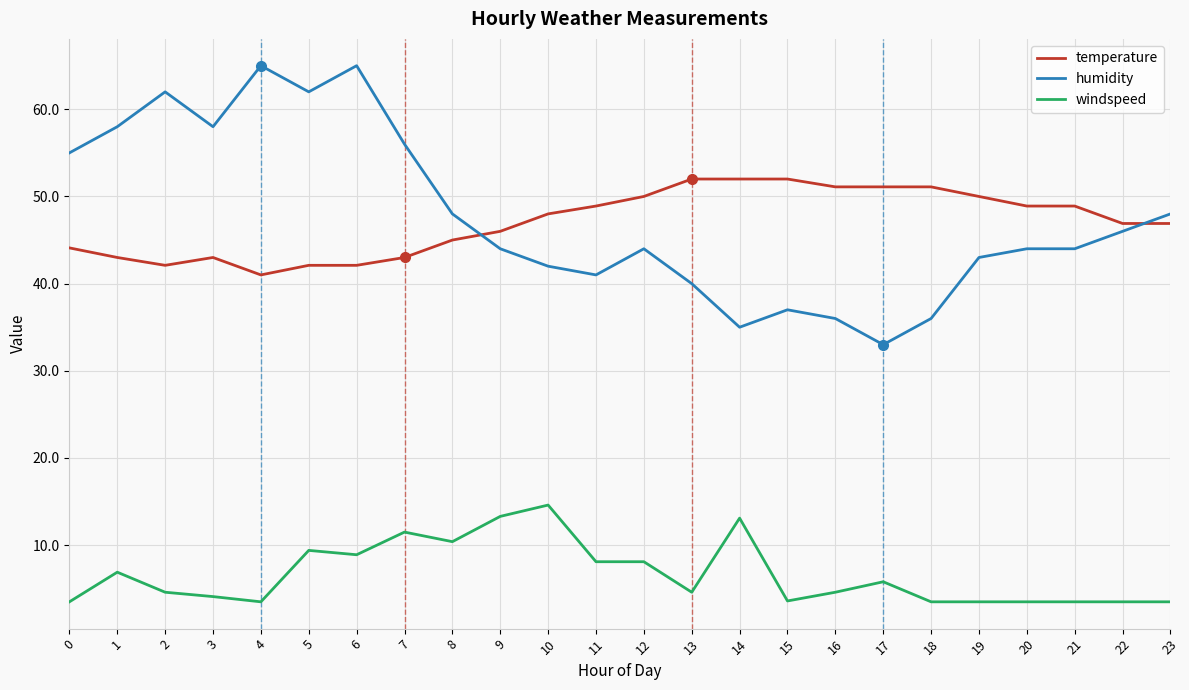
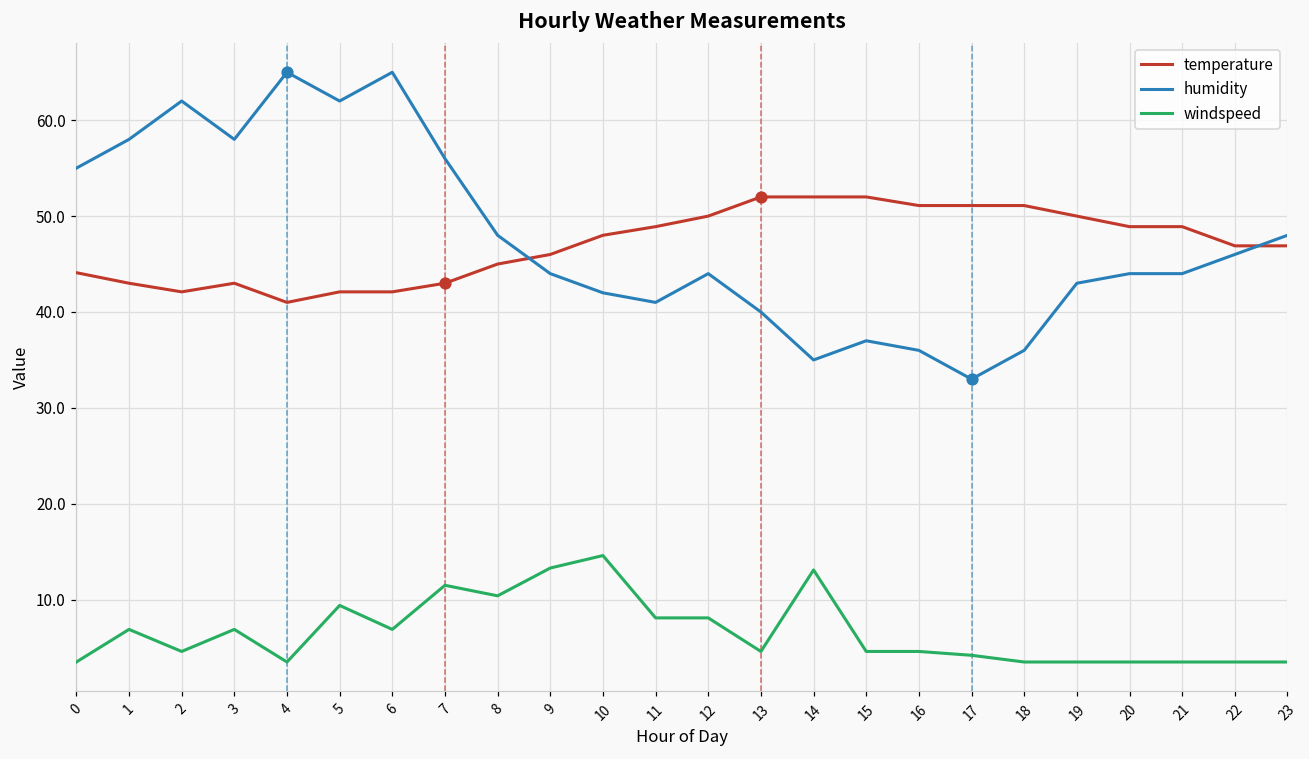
windspeed, 3: 4 -> 7
windspeed, 6: 9 -> 7
windspeed, 15: 4 -> 5
windspeed, 17: 6 -> 4
